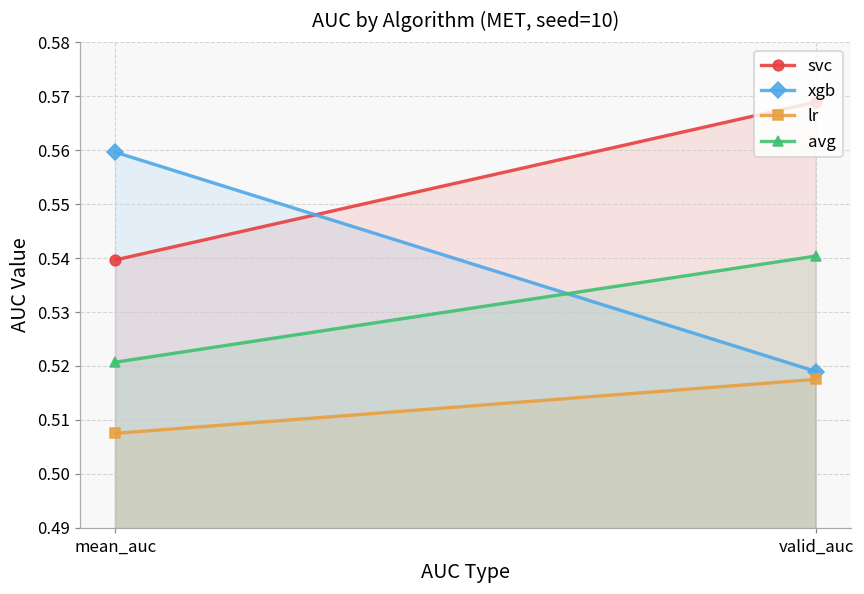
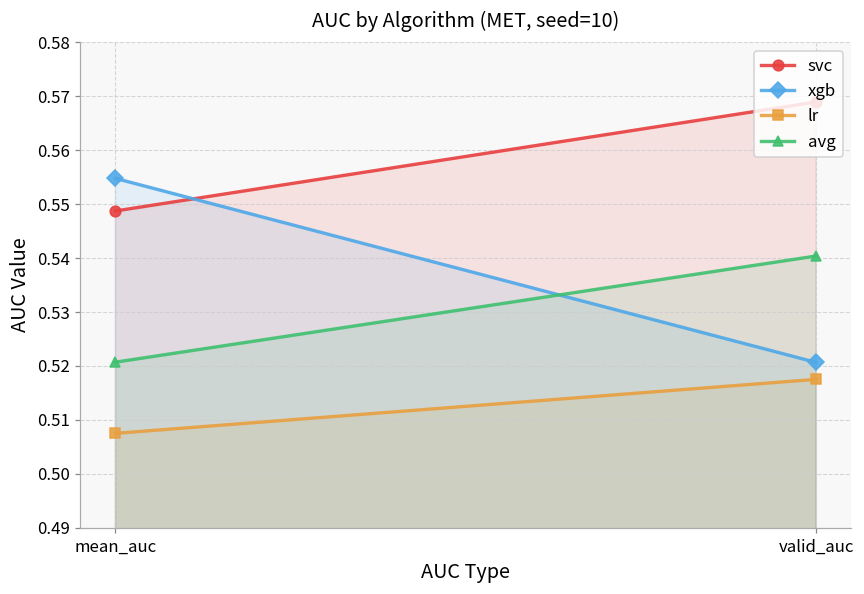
svc, mean_auc: 0.540 -> 0.549
xgb, mean_auc: 0.560 -> 0.555
xgb, valid_auc: 0.519 -> 0.521
